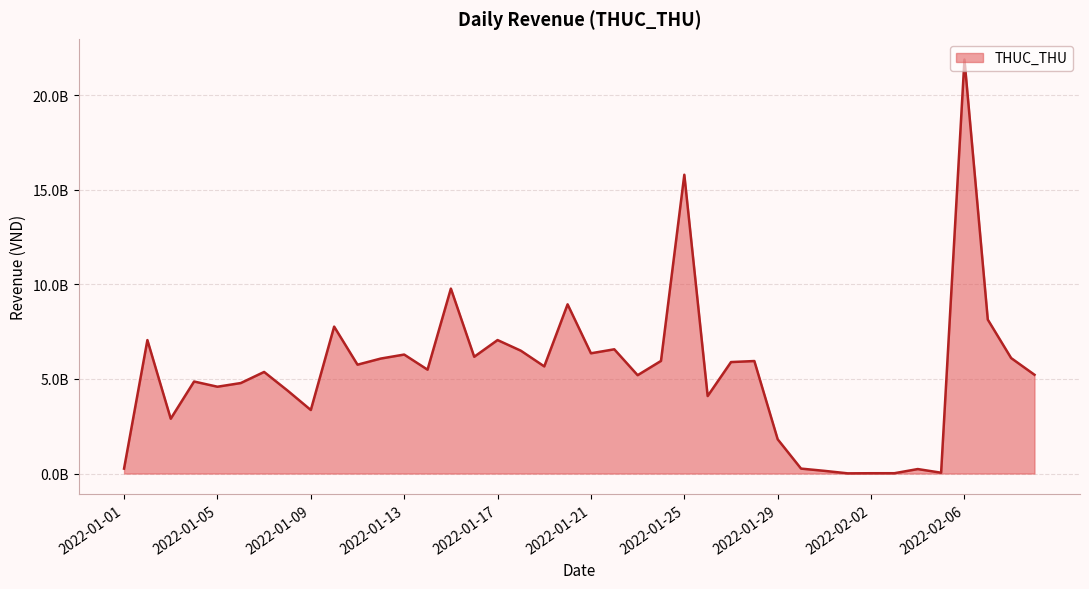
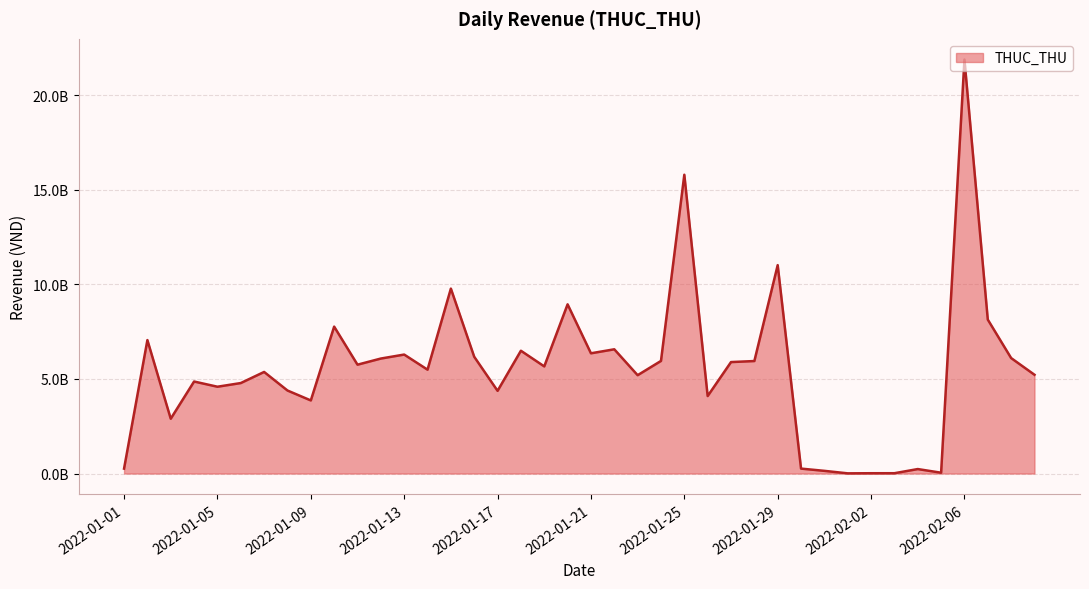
2022-01-09: 3400000000 -> 3900000000
2022-01-17: 7100000000 -> 4400000000
2022-01-29: 1800000000 -> 11000000000
